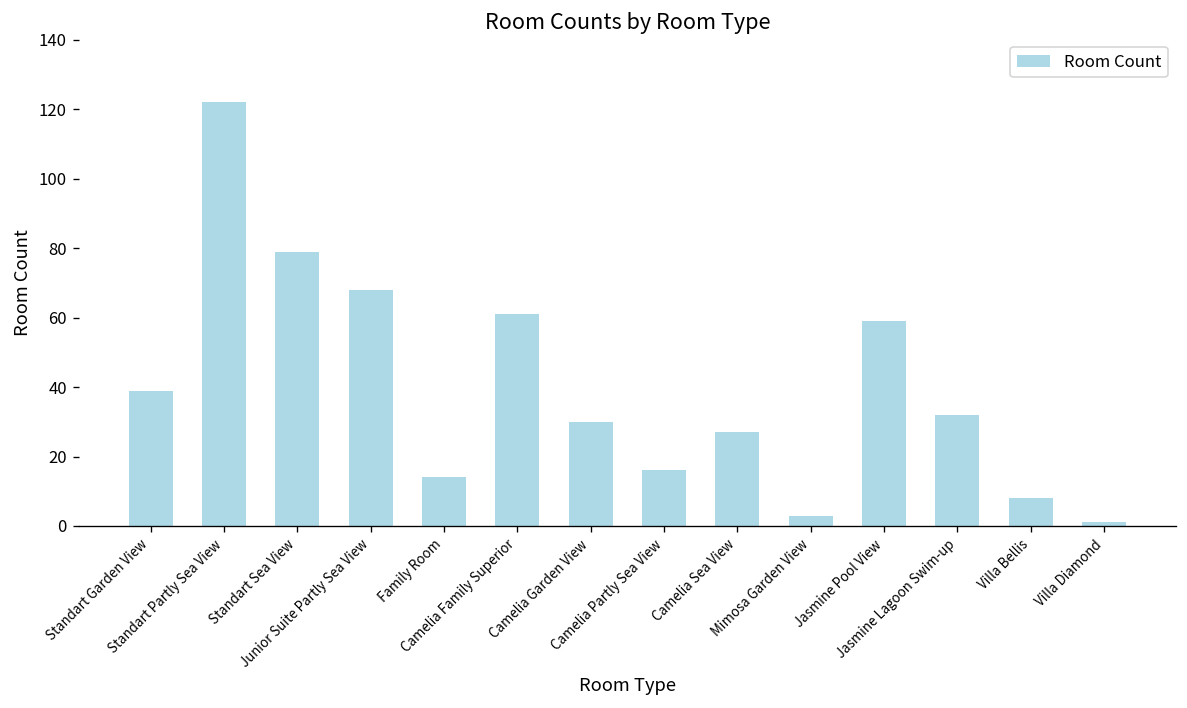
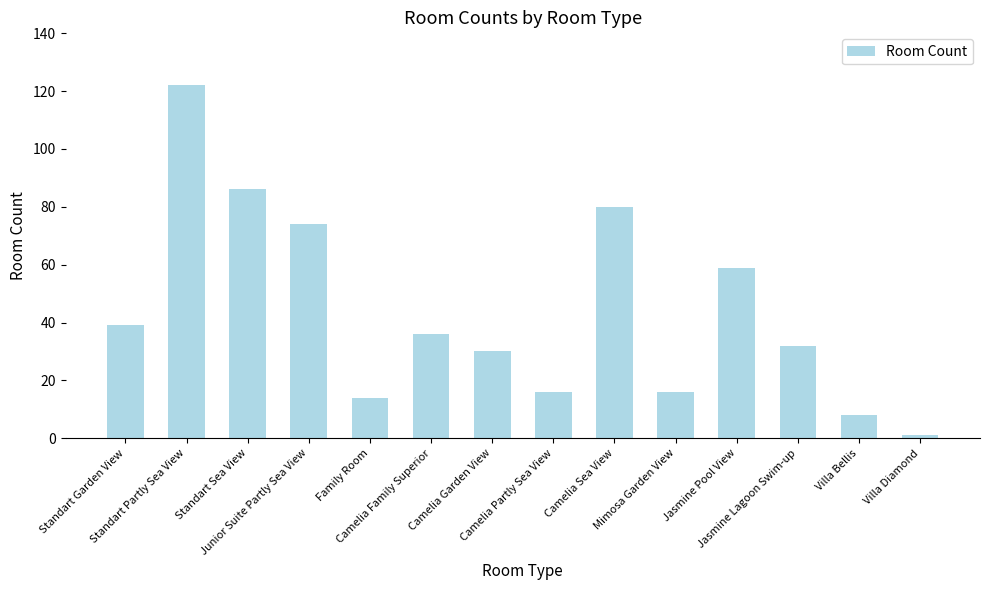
Standart Sea View: 79 -> 86
Junior Suite Partly Sea View: 68 -> 74
Camelia Family Superior: 61 -> 36
Camelia Sea View: 27 -> 80
Mimosa Garden View: 3 -> 16
